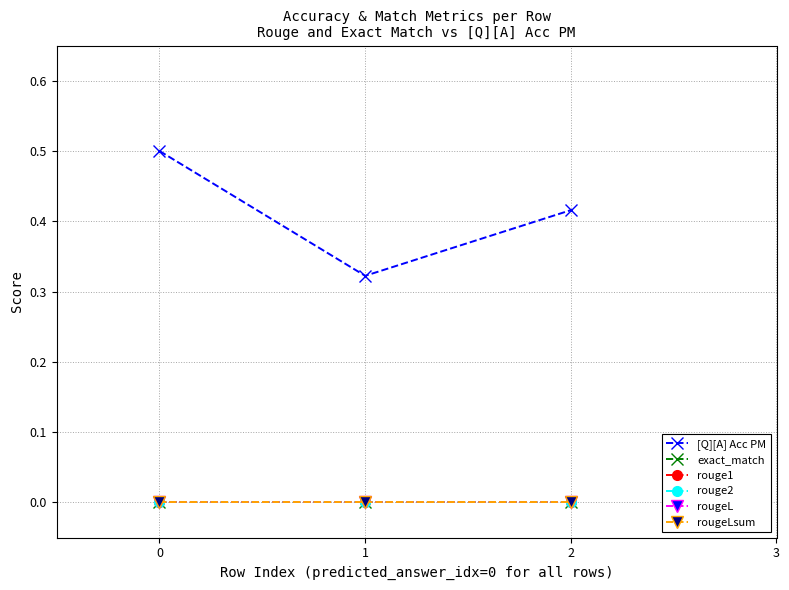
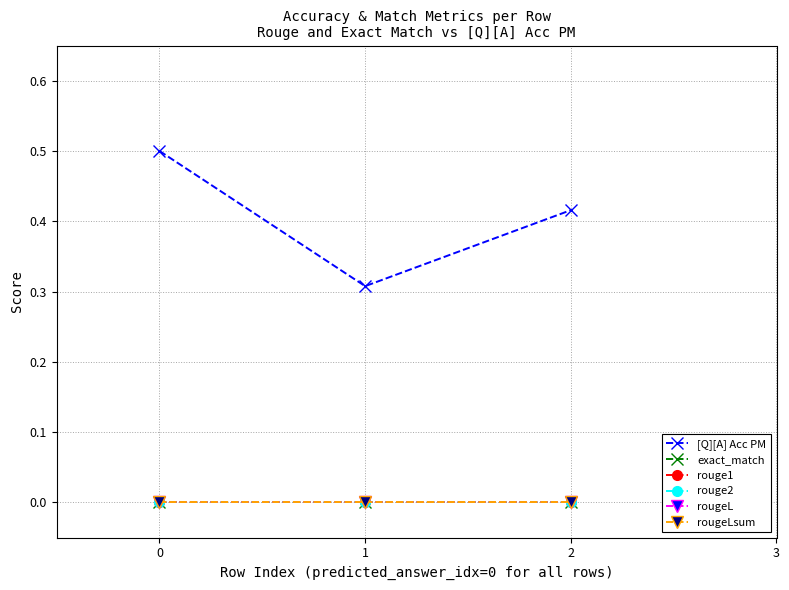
[Q][A] Acc PM, 1: 0.32 -> 0.31
